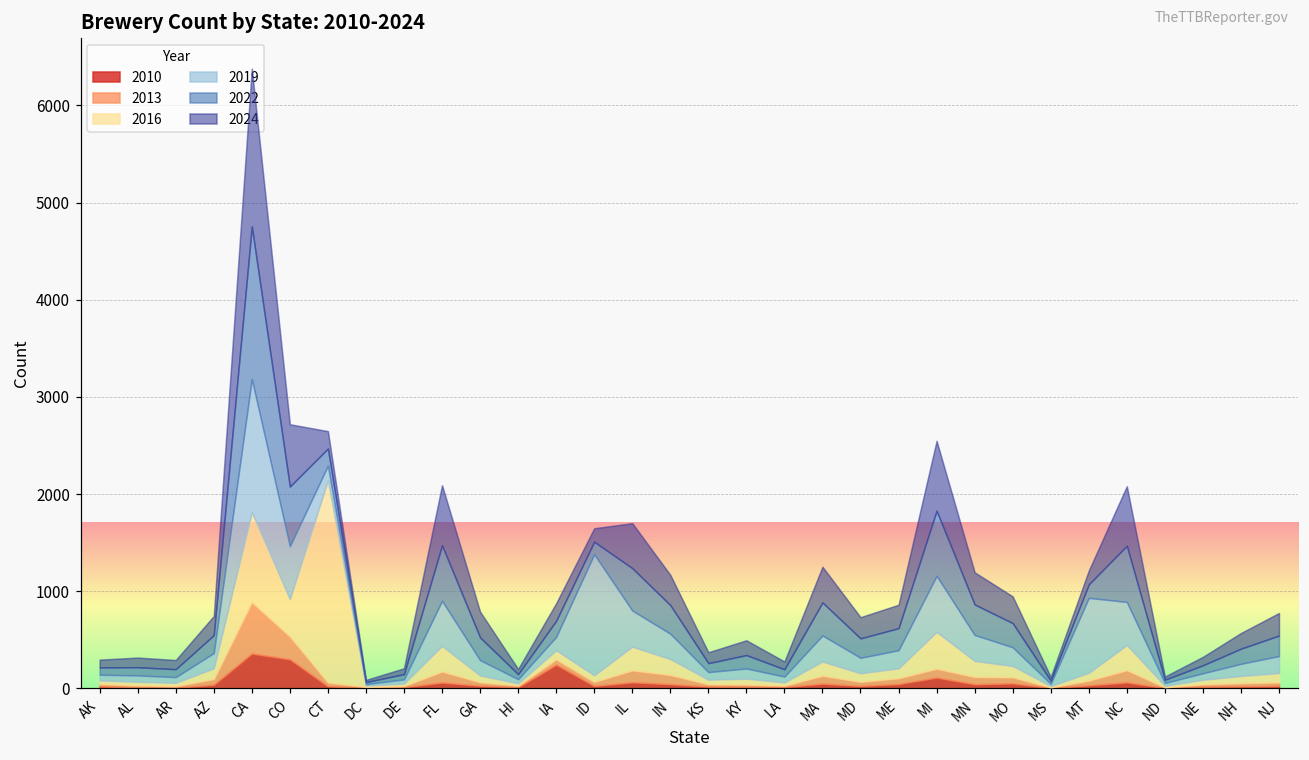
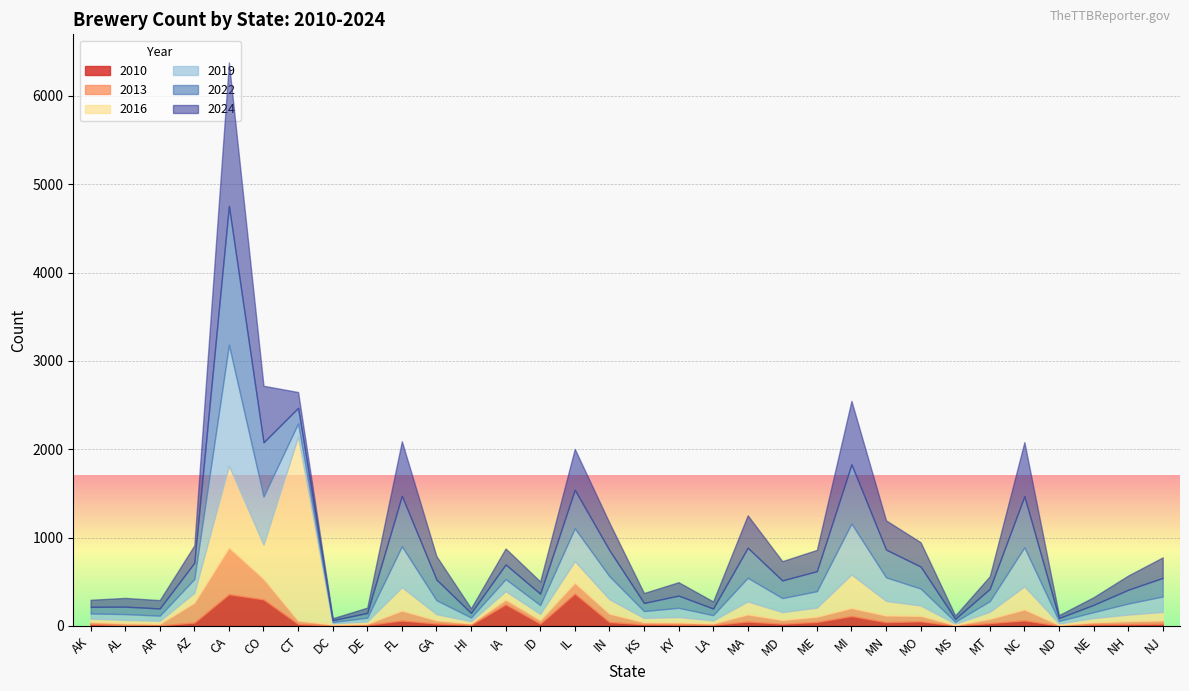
2013, AZ: 100 -> 200
2019, ID: 1200 -> 100
2010, IL: 100 -> 400
2019, MT: 800 -> 100
